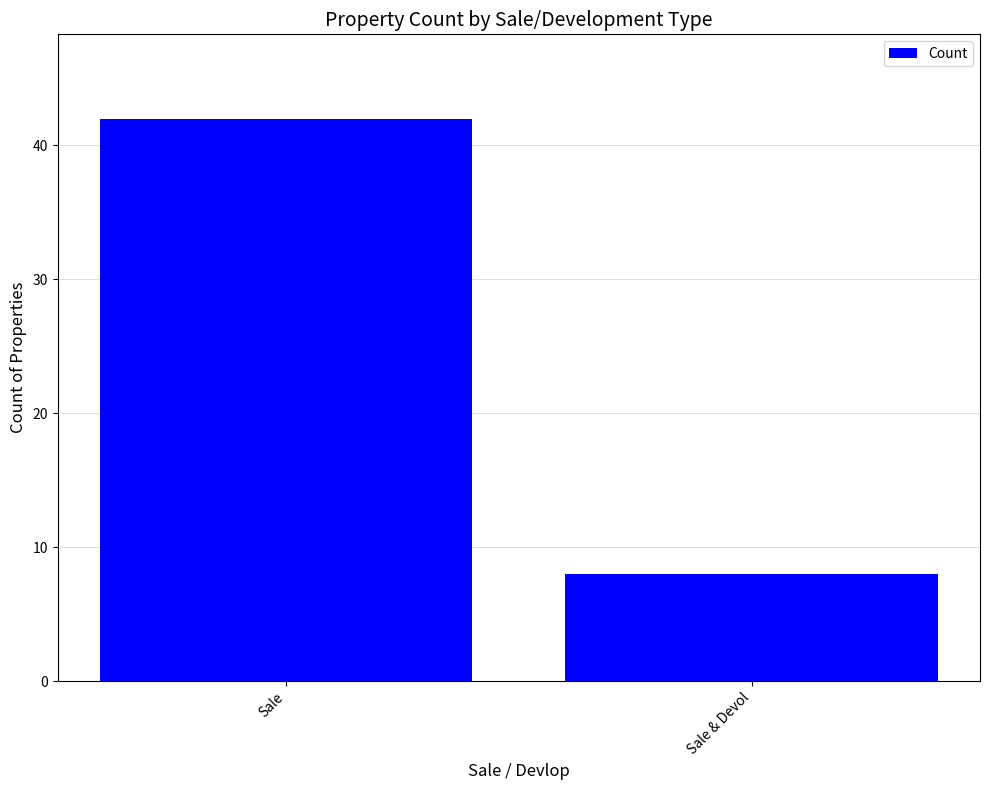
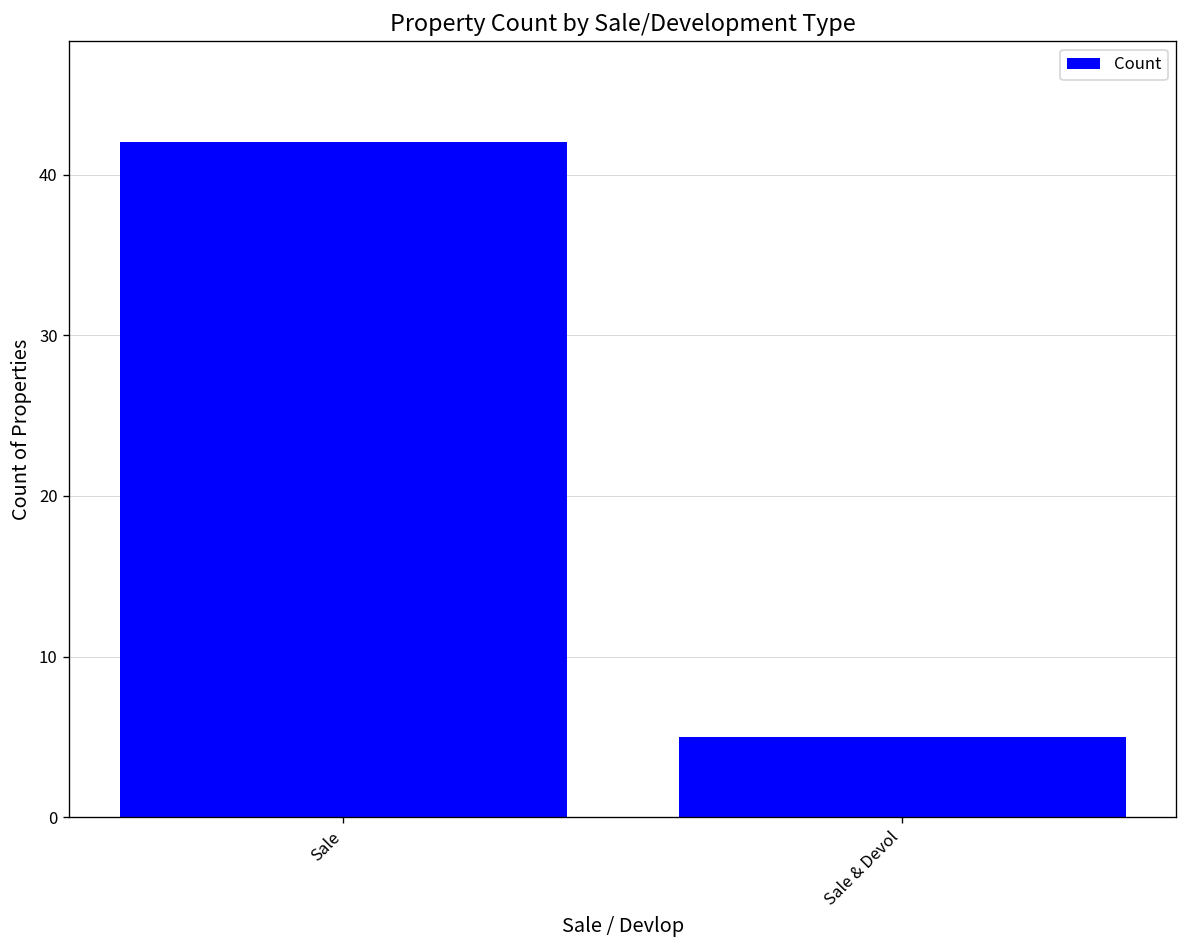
Sale & Devol: 8 -> 5
